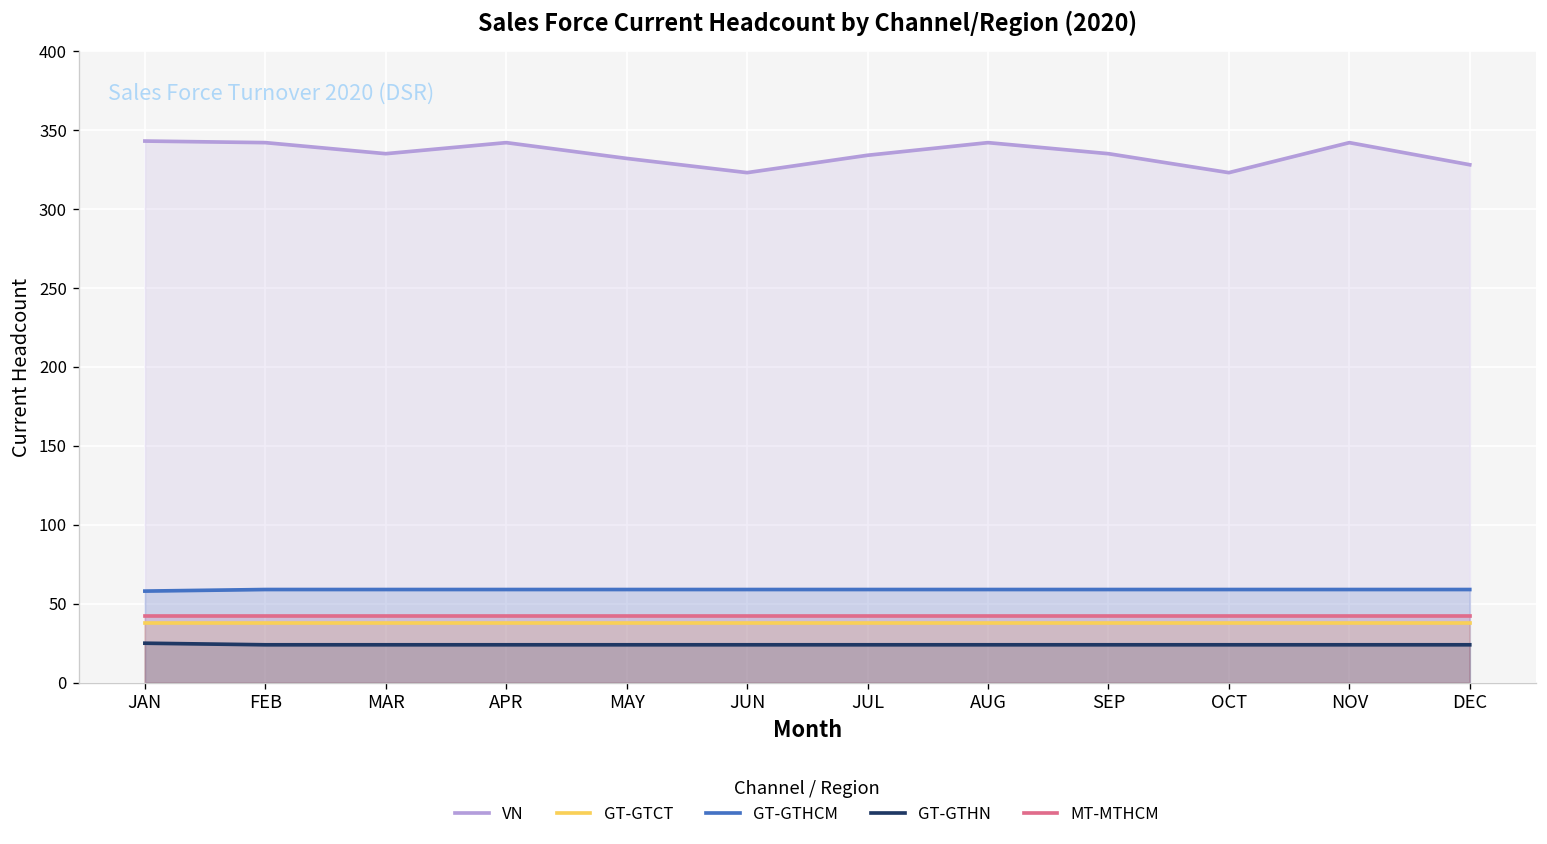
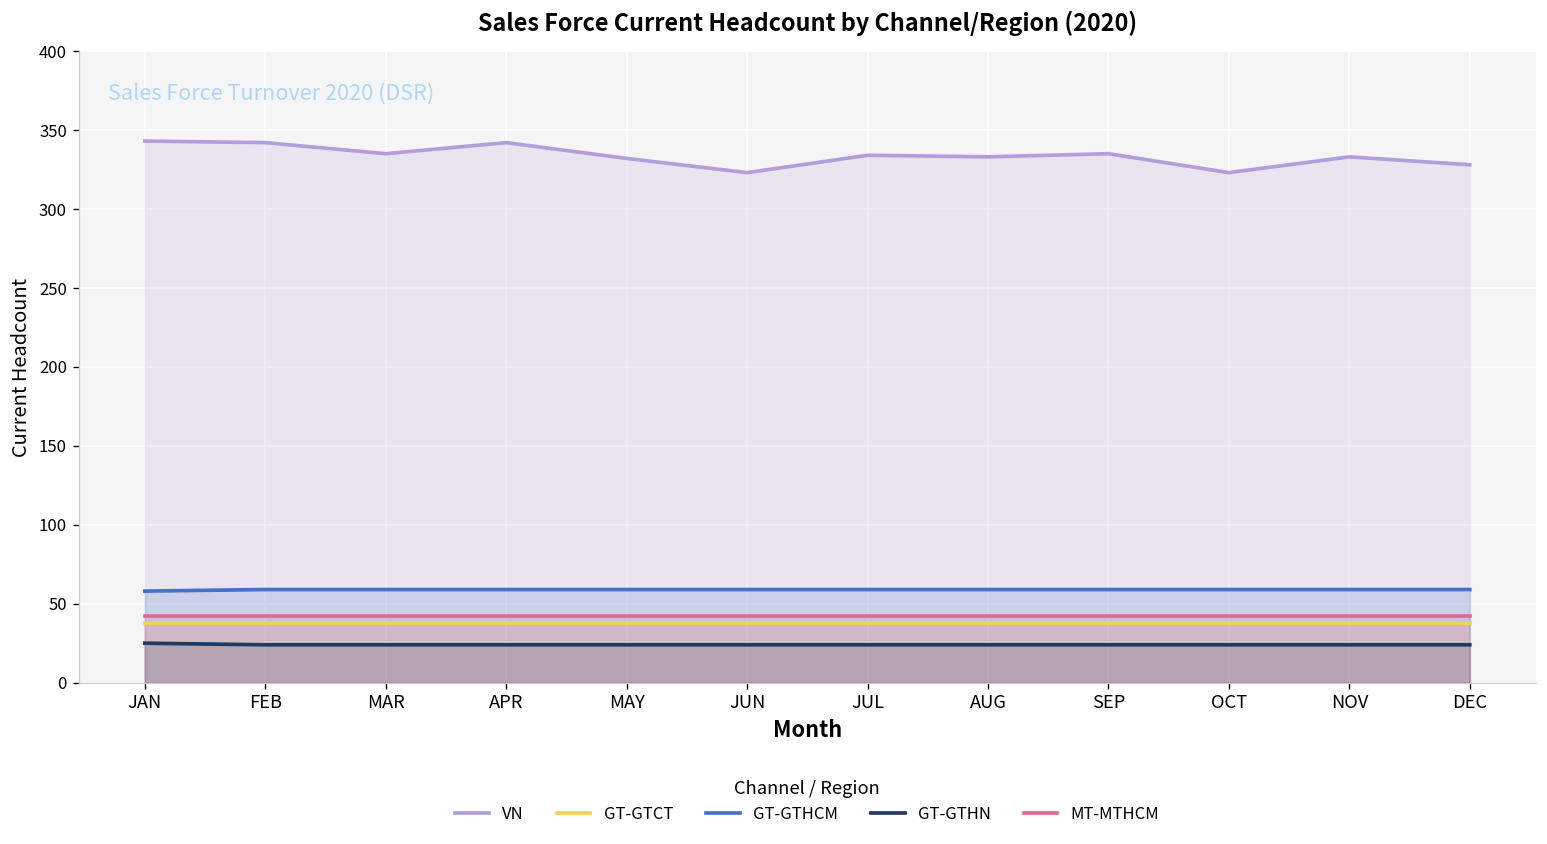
VN, AUG: 342 -> 333
VN, NOV: 342 -> 333
